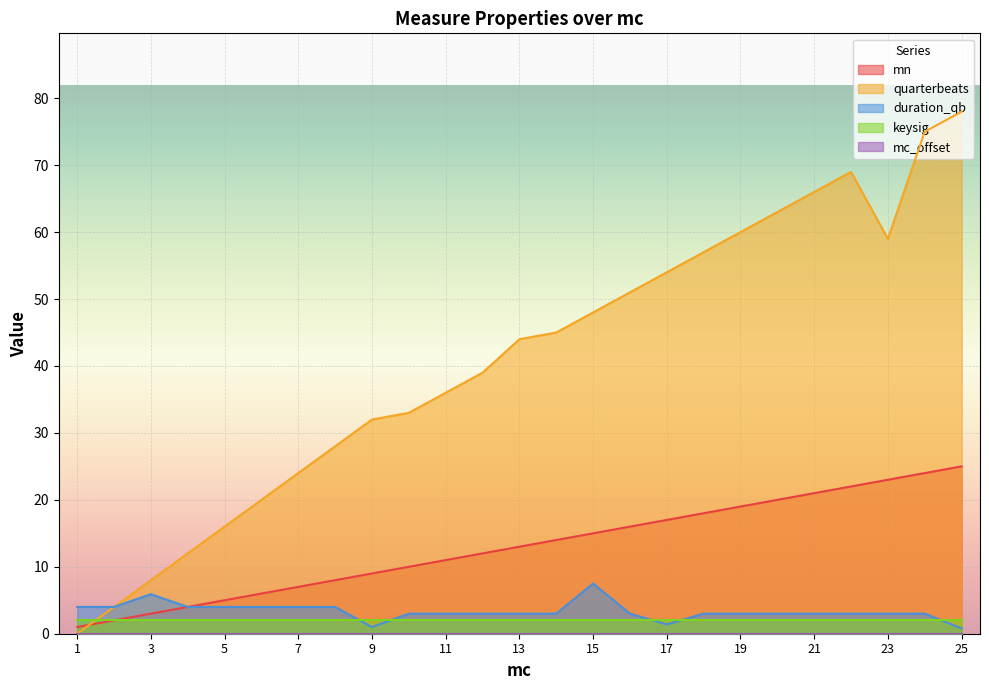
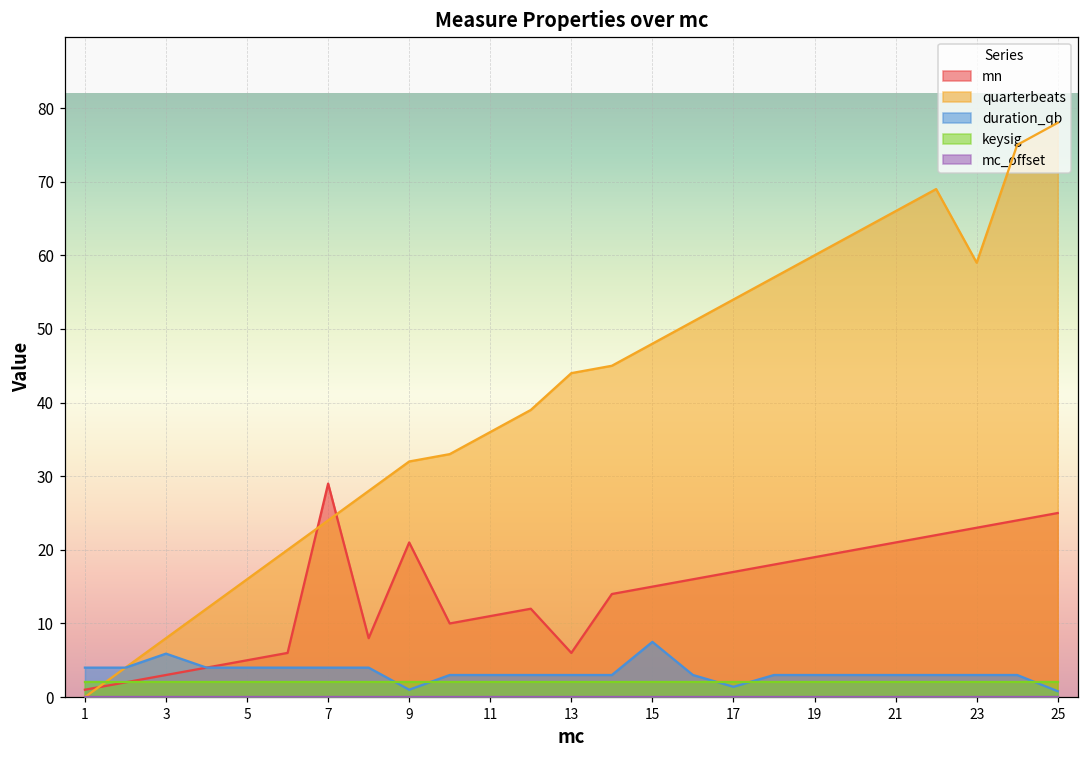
mn, 7: 7 -> 29
mn, 9: 9 -> 21
mn, 13: 13 -> 6
